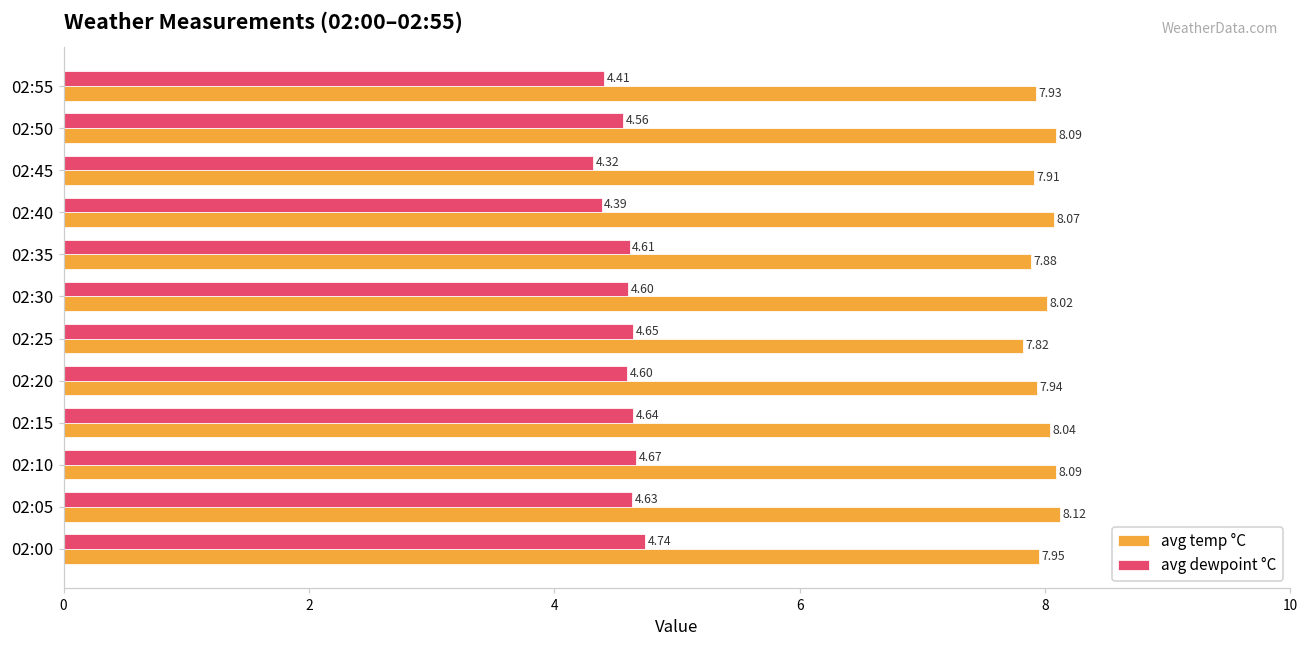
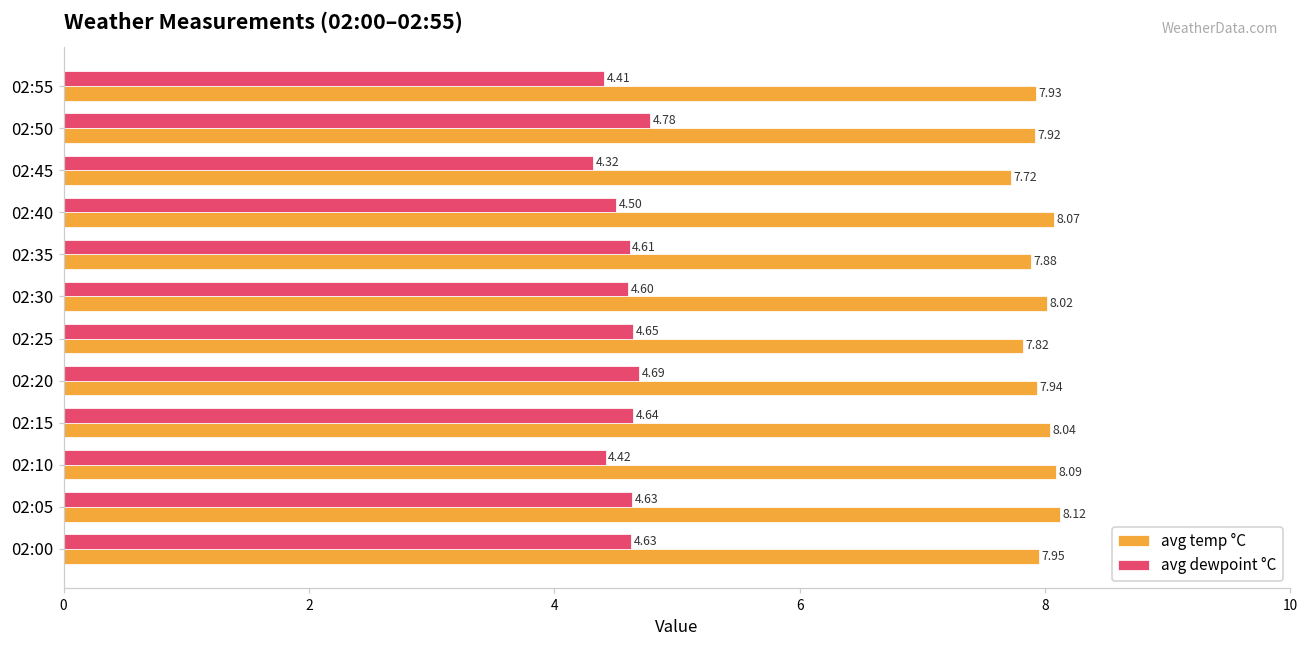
avg dewpoint °C, 02:50: 4.56 -> 4.78
avg temp °C, 02:50: 8.09 -> 7.92
avg temp °C, 02:45: 7.91 -> 7.72
avg dewpoint °C, 02:40: 4.39 -> 4.50
avg dewpoint °C, 02:20: 4.60 -> 4.69
avg dewpoint °C, 02:10: 4.67 -> 4.42
avg dewpoint °C, 02:00: 4.74 -> 4.63
